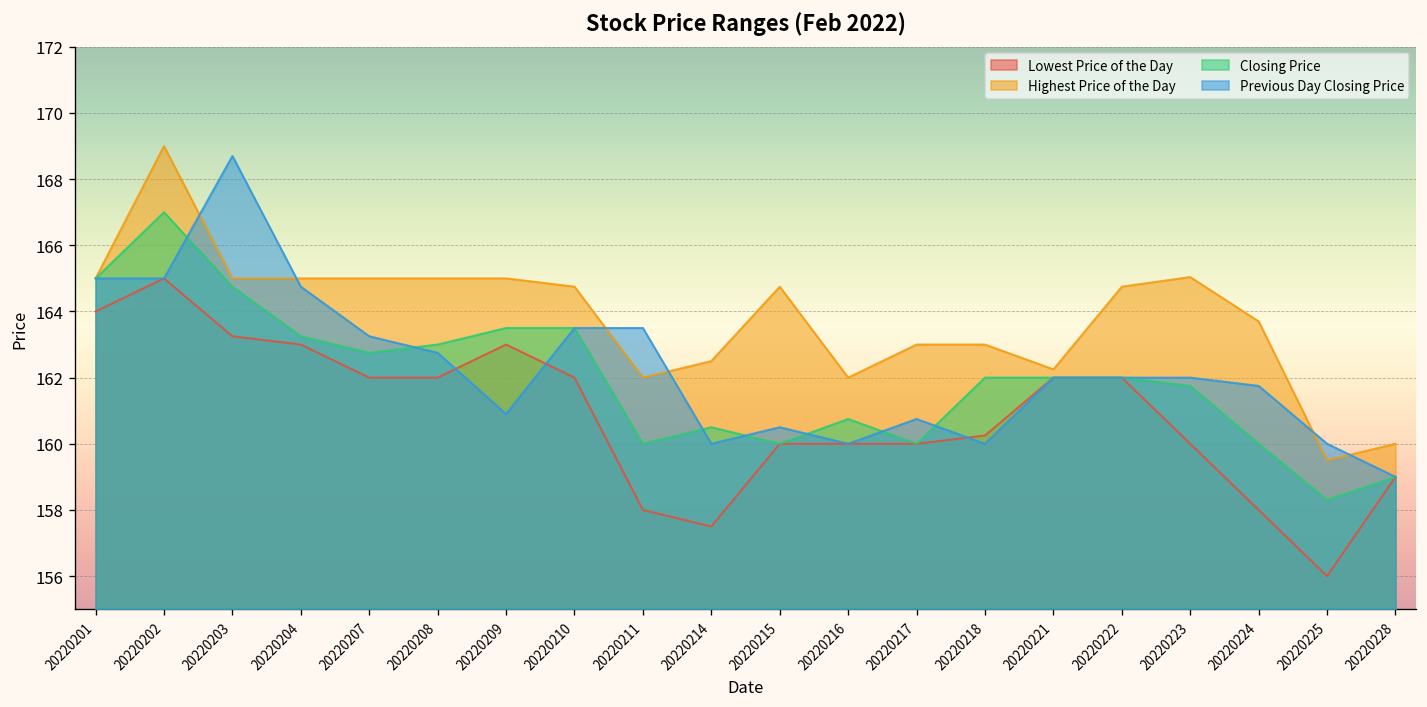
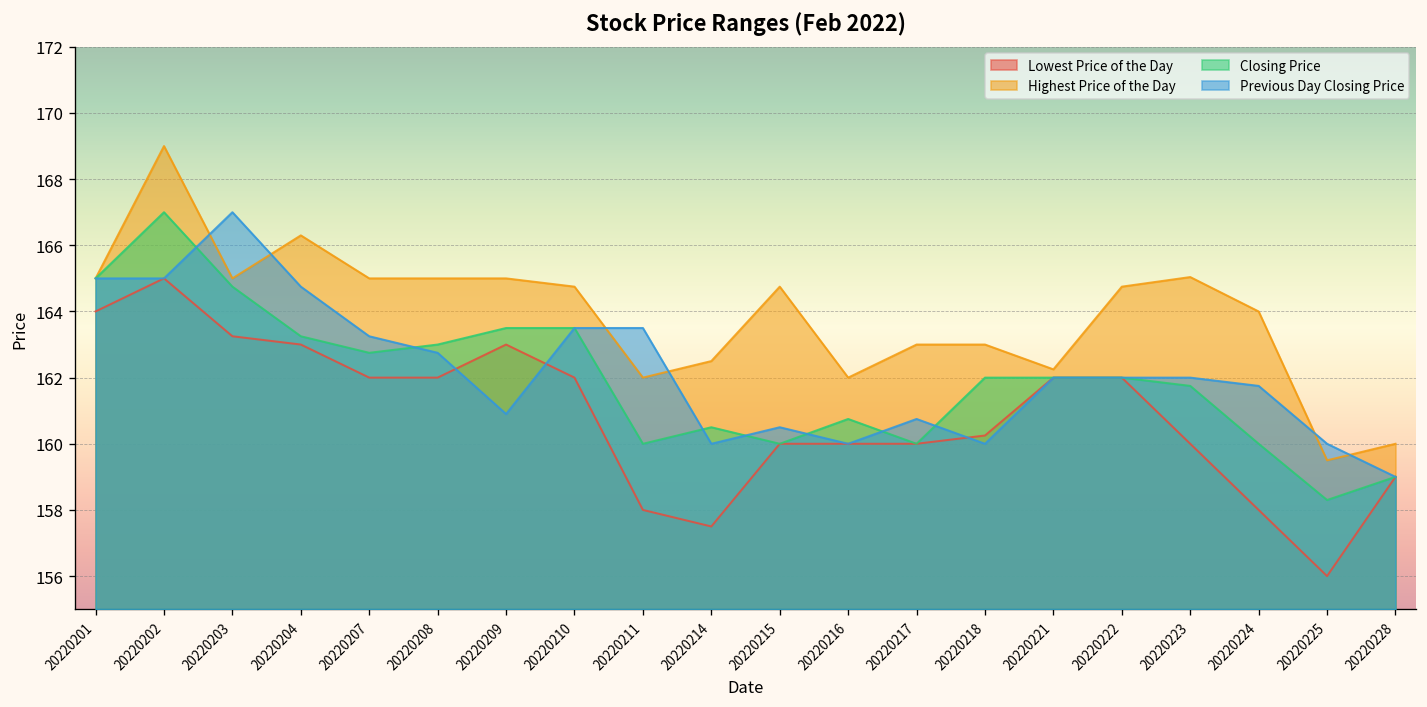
Previous Day Closing Price, 20220203: 168.7 -> 167.0
Highest Price of the Day, 20220204: 165.0 -> 166.3
Highest Price of the Day, 20220224: 163.7 -> 164.0
